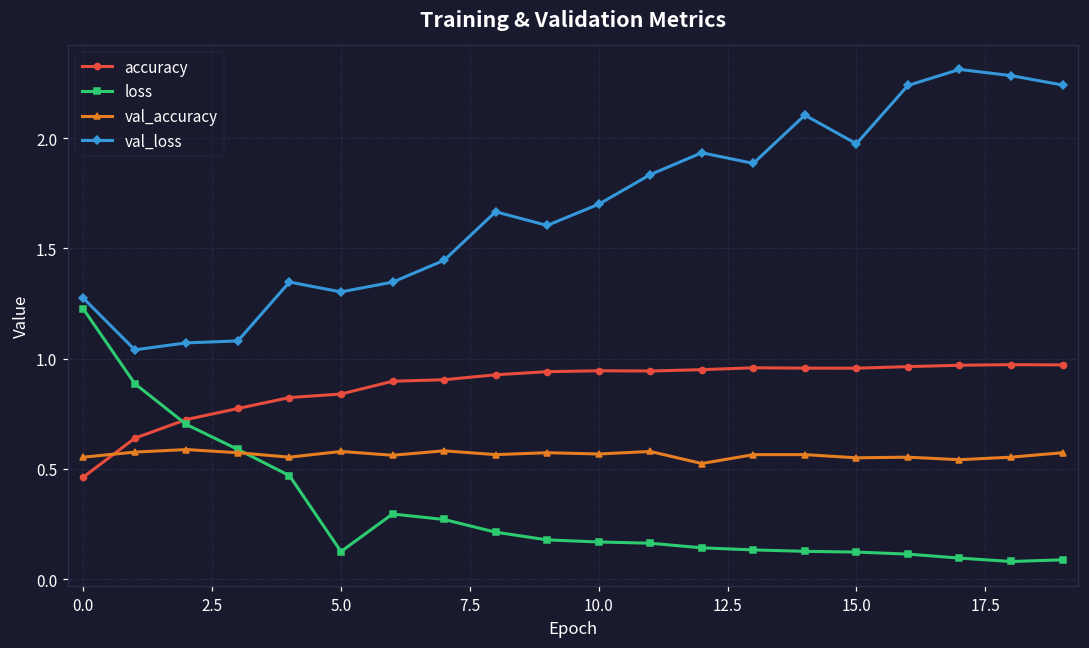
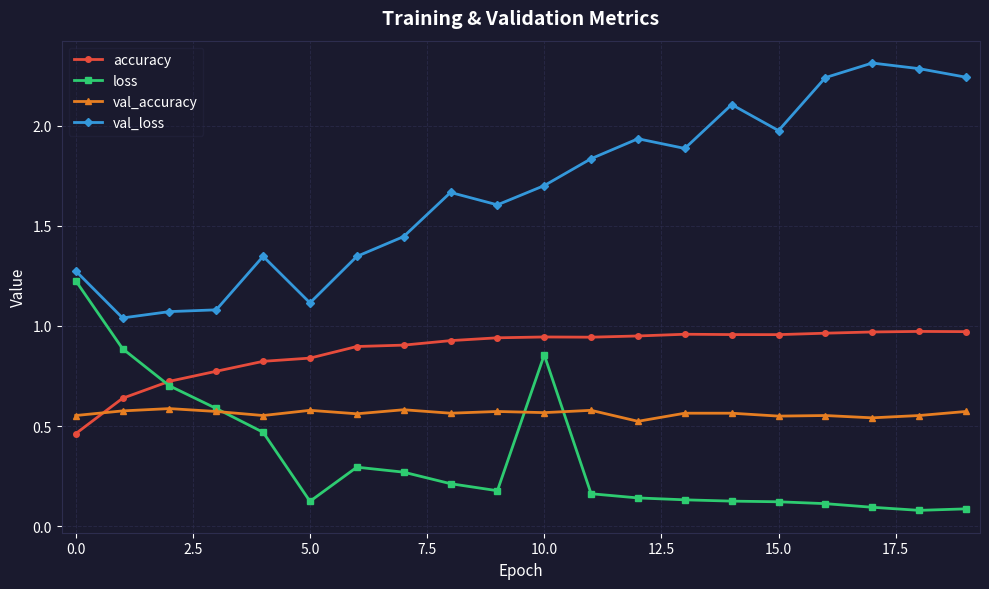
val_loss, 5.0: 1.30 -> 1.12
loss, 10.0: 0.17 -> 0.86
